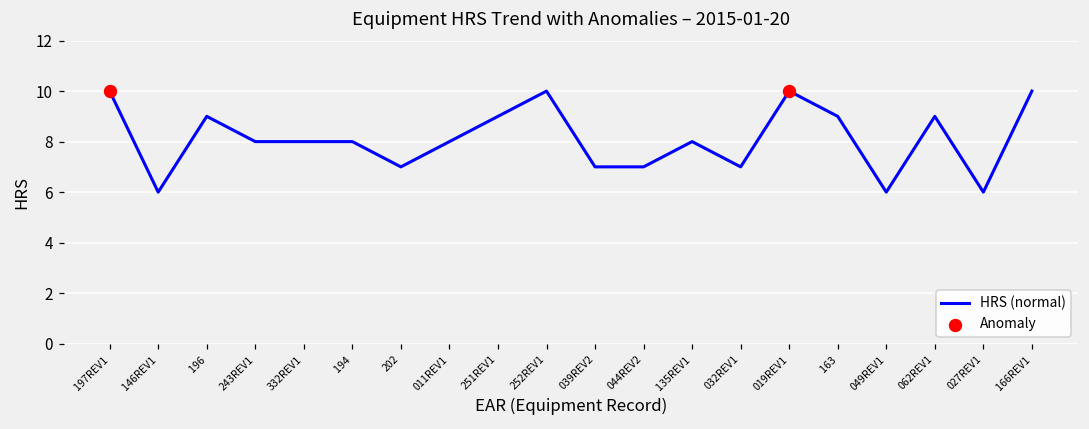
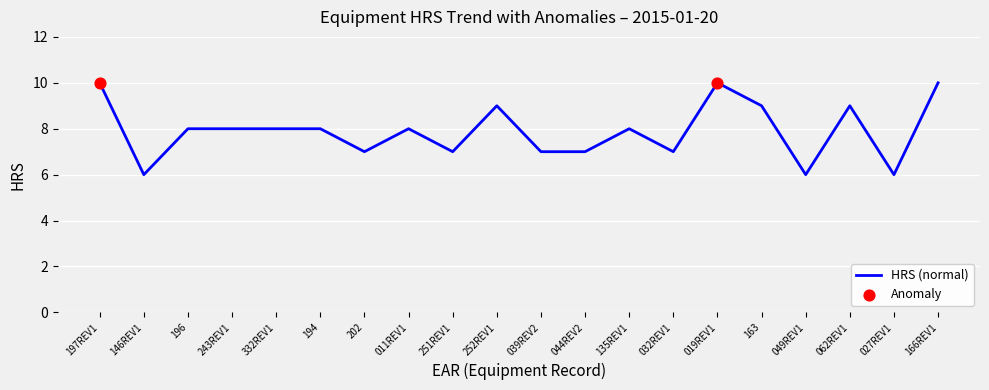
HRS (normal), 196: 9 -> 8
HRS (normal), 251REV1: 9 -> 7
HRS (normal), 252REV1: 10 -> 9
